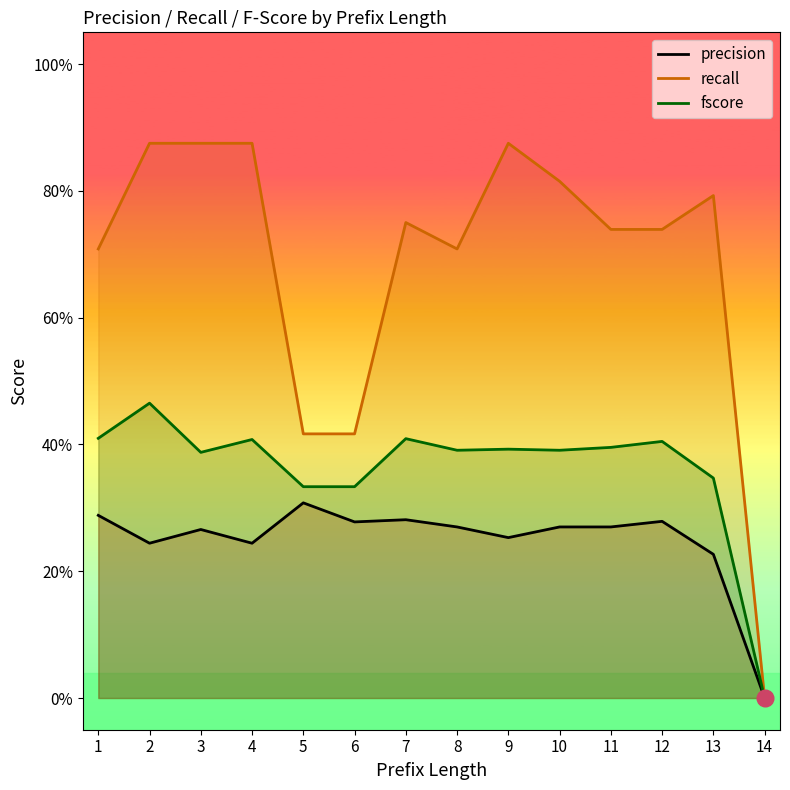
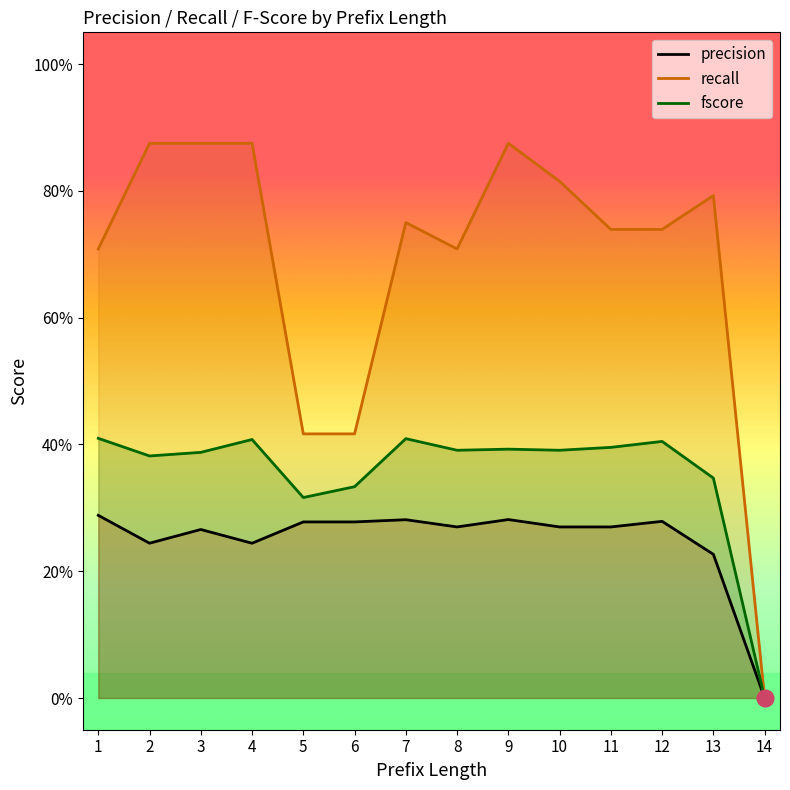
fscore, 2: 47% -> 38%
precision, 5: 31% -> 28%
fscore, 5: 33% -> 32%
precision, 9: 25% -> 28%
